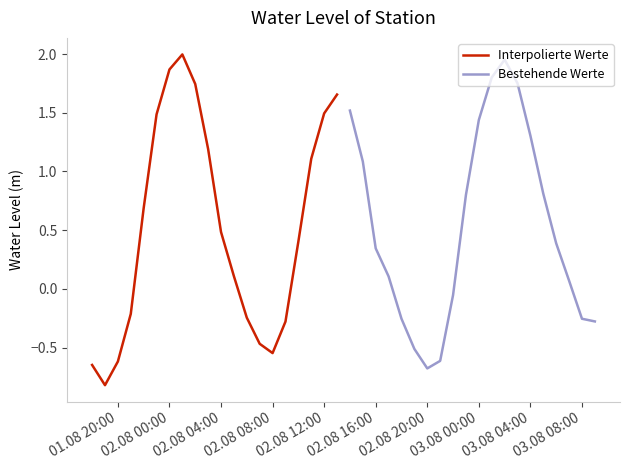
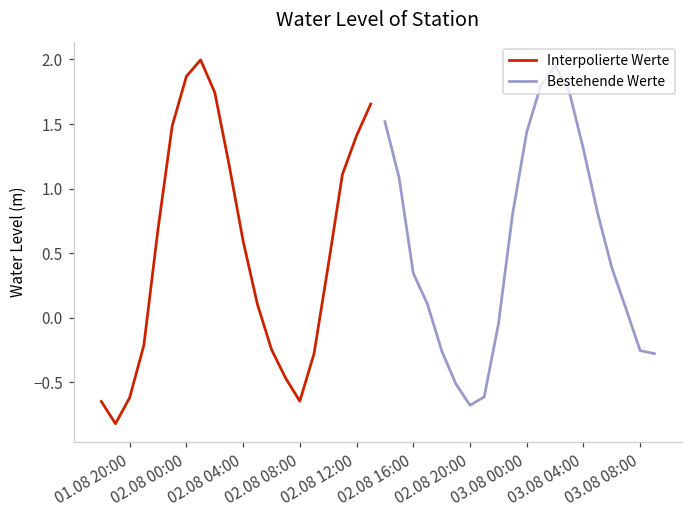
Interpolierte Werte, 02.08 04:00: 0.48 -> 0.59
Interpolierte Werte, 02.08 08:00: -0.55 -> -0.65
Interpolierte Werte, 02.08 12:00: 1.49 -> 1.41
